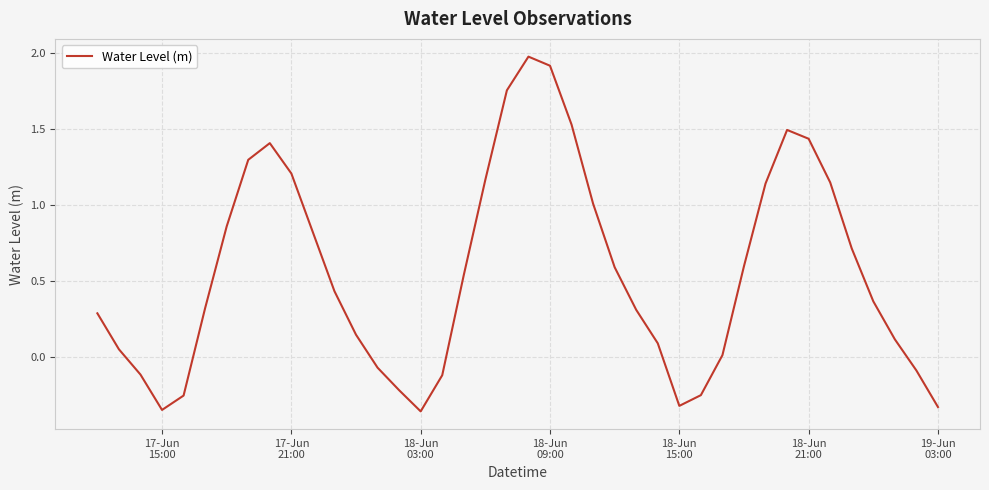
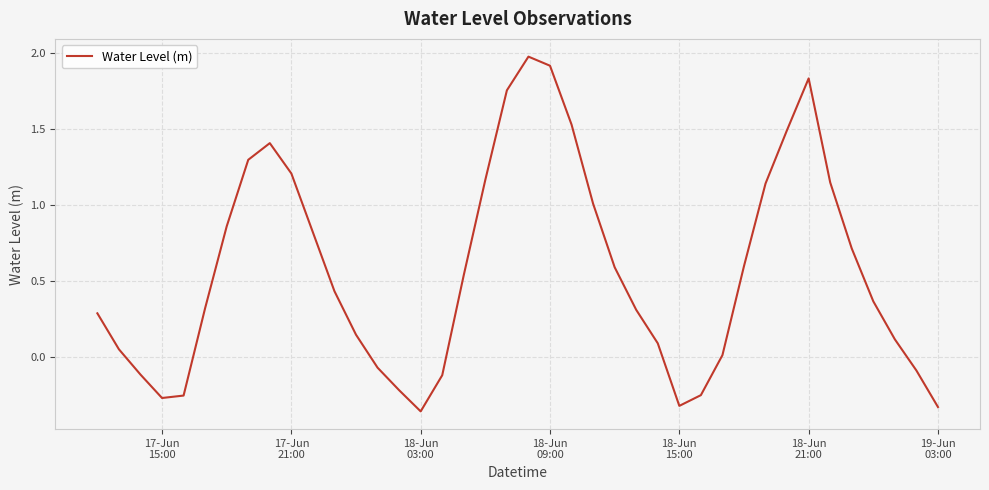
17-Jun 15:00: -0.35 -> -0.27
18-Jun 21:00: 1.43 -> 1.83
